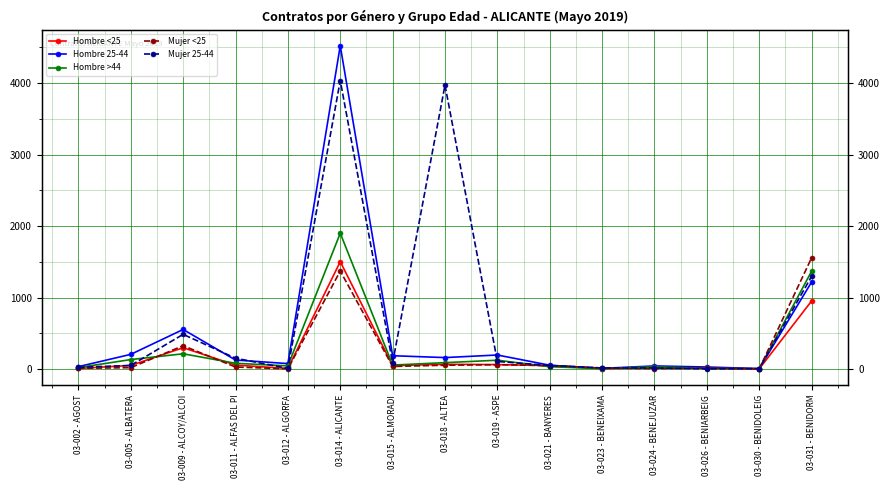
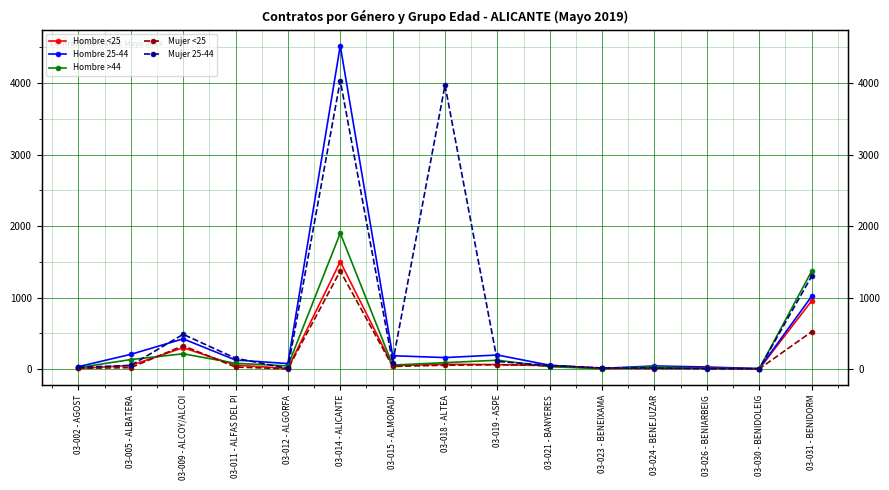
Hombre 25-44, 03-009 - ALCOY/ALCOI: 600 -> 400
Hombre 25-44, 03-031 - BENIDORM: 1200 -> 1000
Mujer <25, 03-031 - BENIDORM: 1600 -> 500
